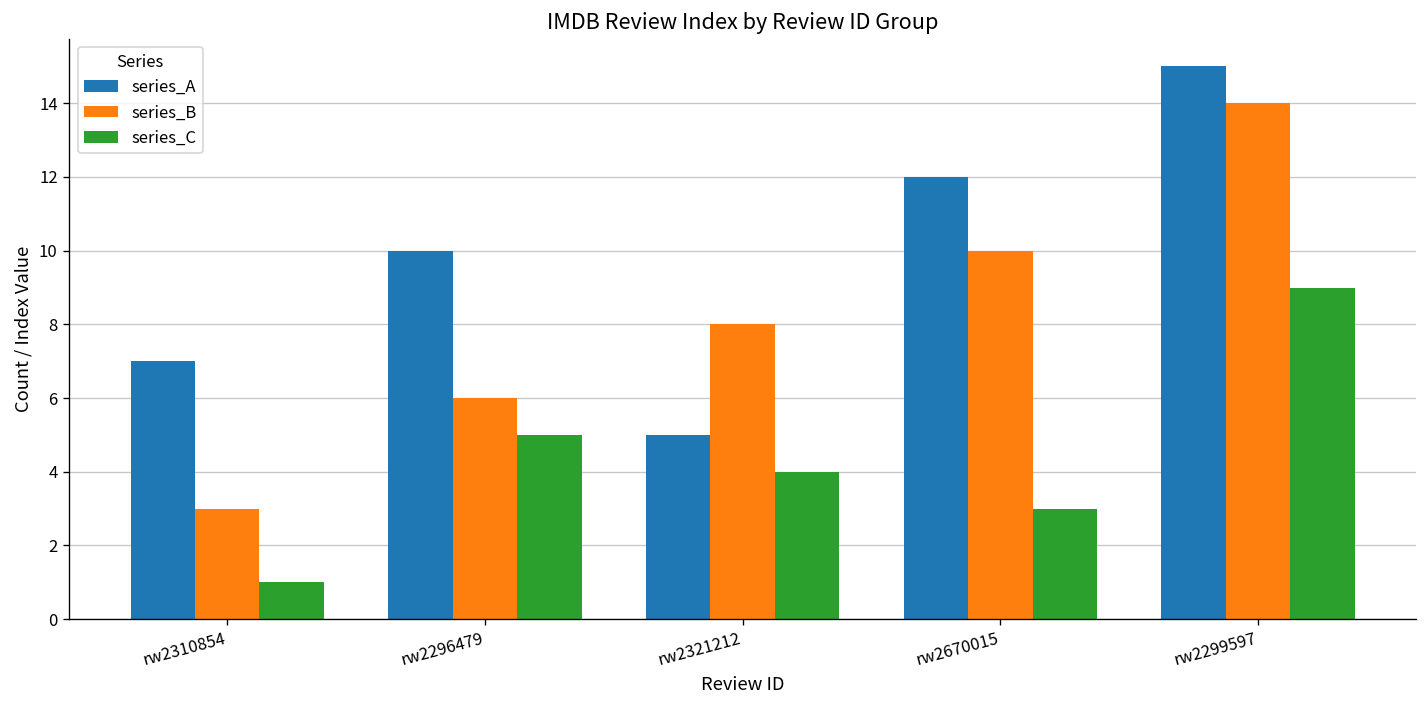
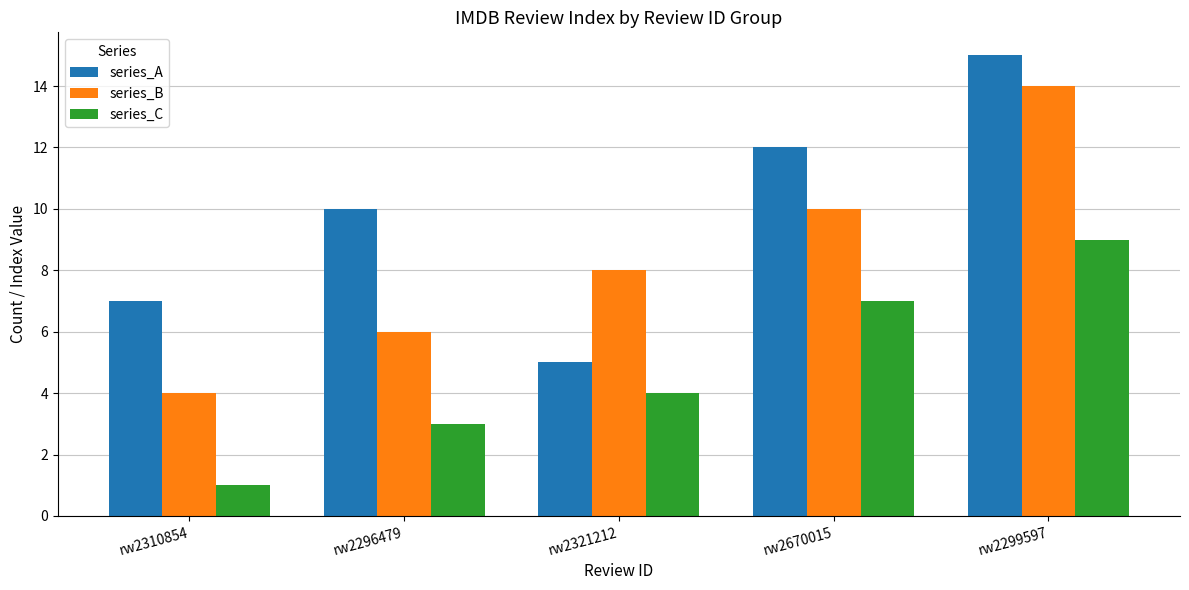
series_B, rw2310854: 3 -> 4
series_C, rw2296479: 5 -> 3
series_C, rw2670015: 3 -> 7
